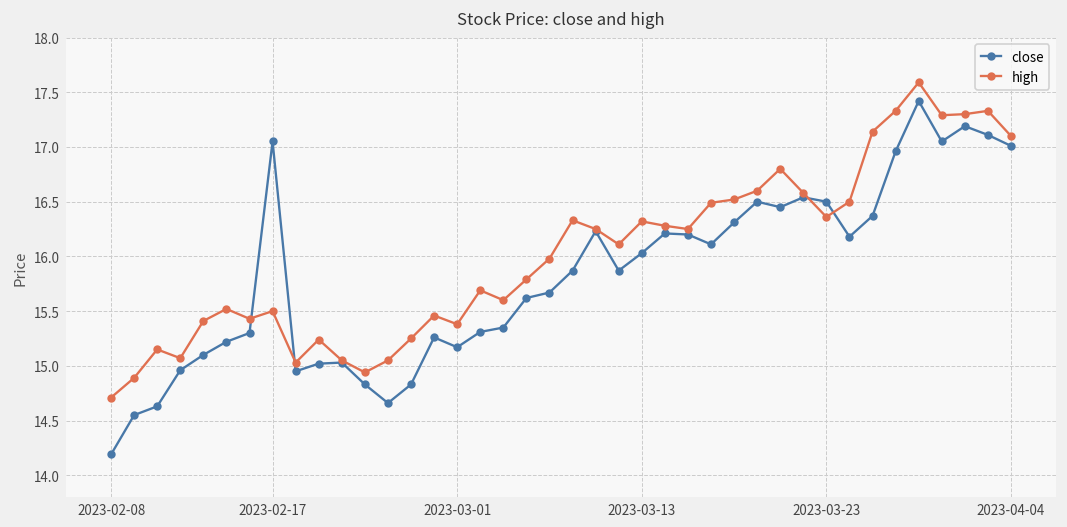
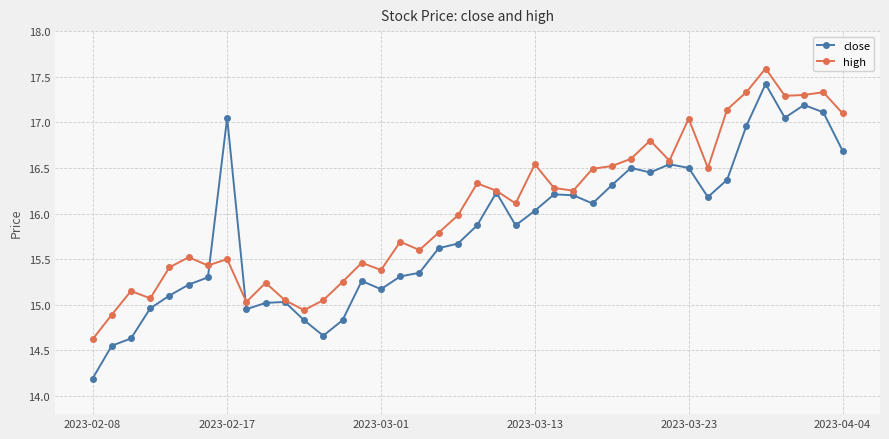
high, 2023-02-08: 14.7 -> 14.6
high, 2023-03-13: 16.3 -> 16.5
high, 2023-03-23: 16.4 -> 17.0
close, 2023-04-04: 17.0 -> 16.7
